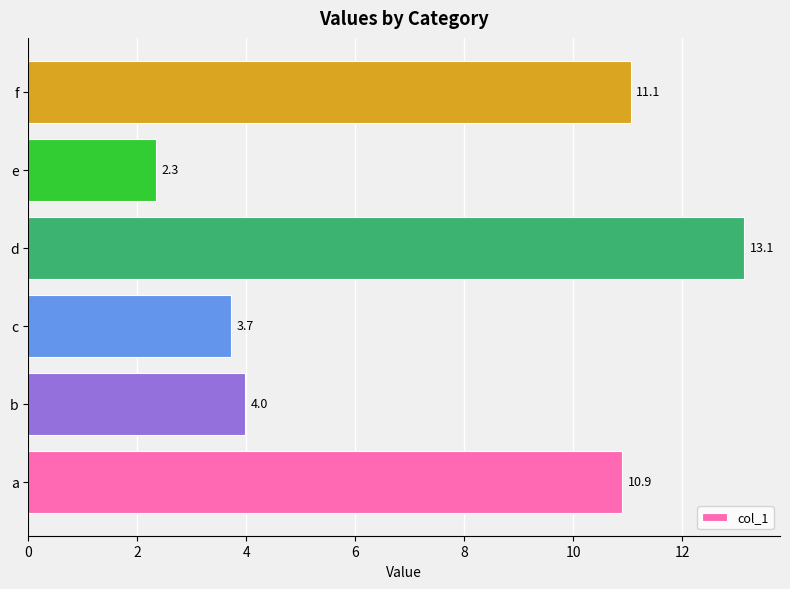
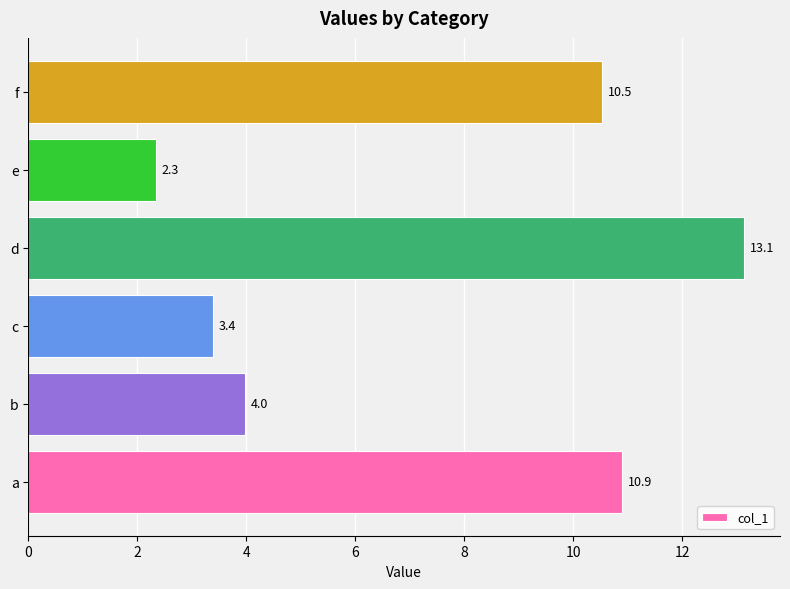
f: 11.1 -> 10.5
c: 3.7 -> 3.4
